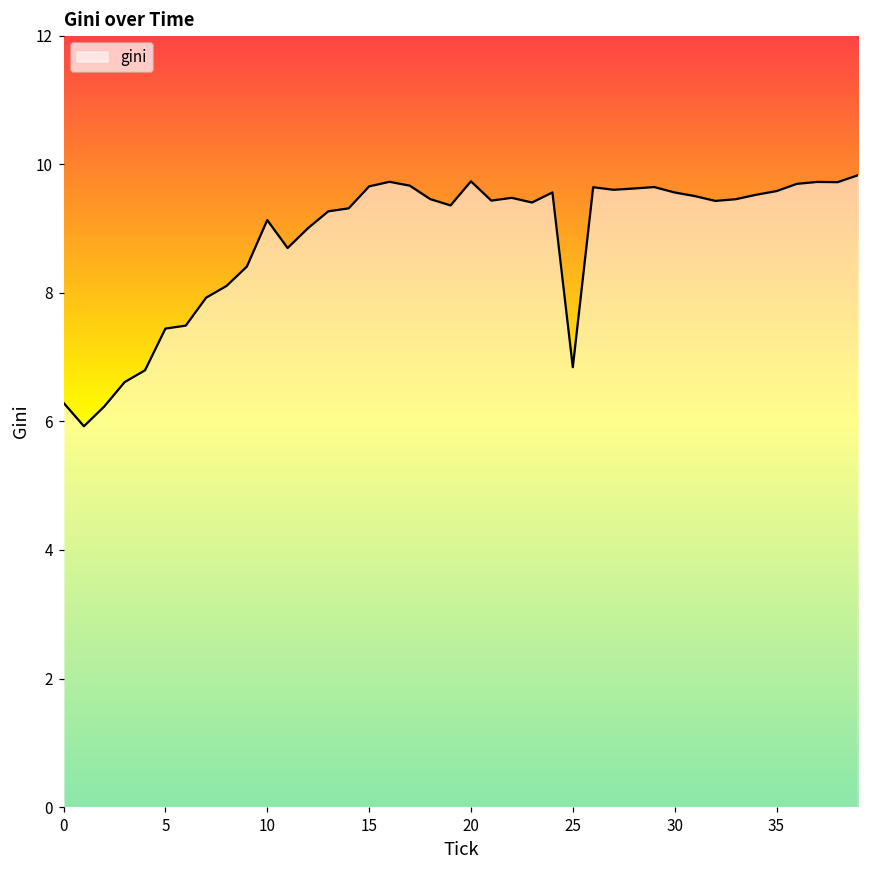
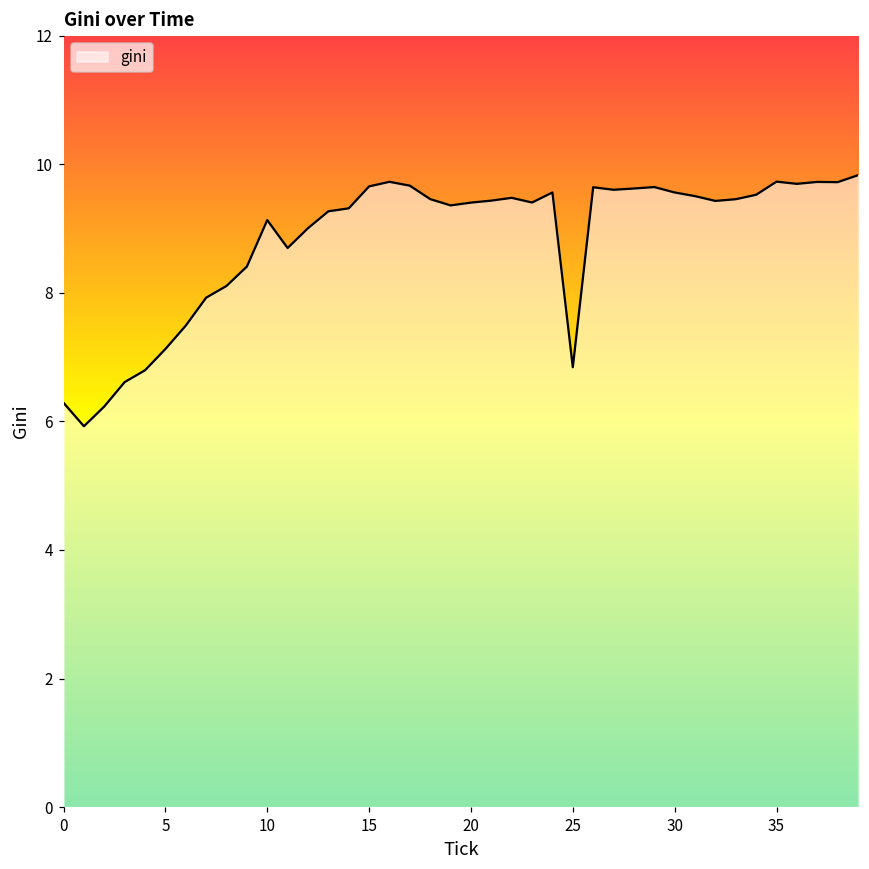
5: 7.4 -> 7.1
20: 9.7 -> 9.4
35: 9.6 -> 9.7
